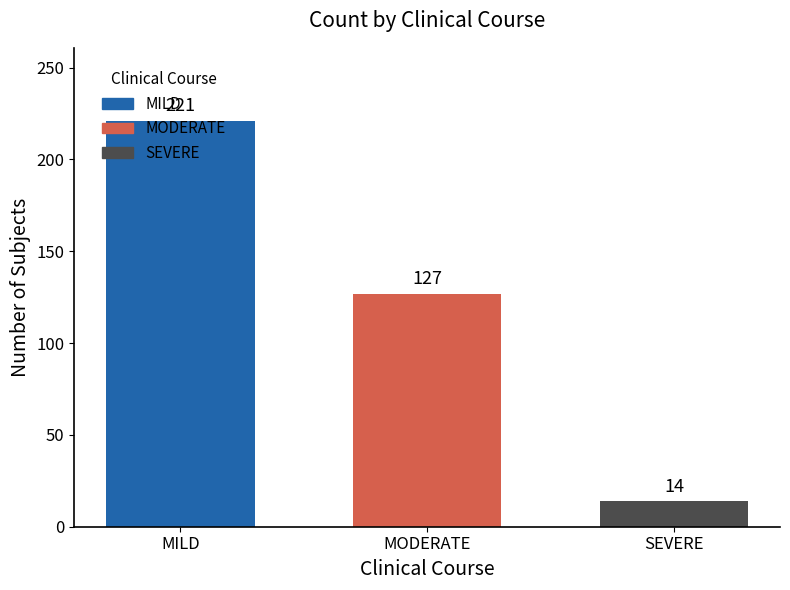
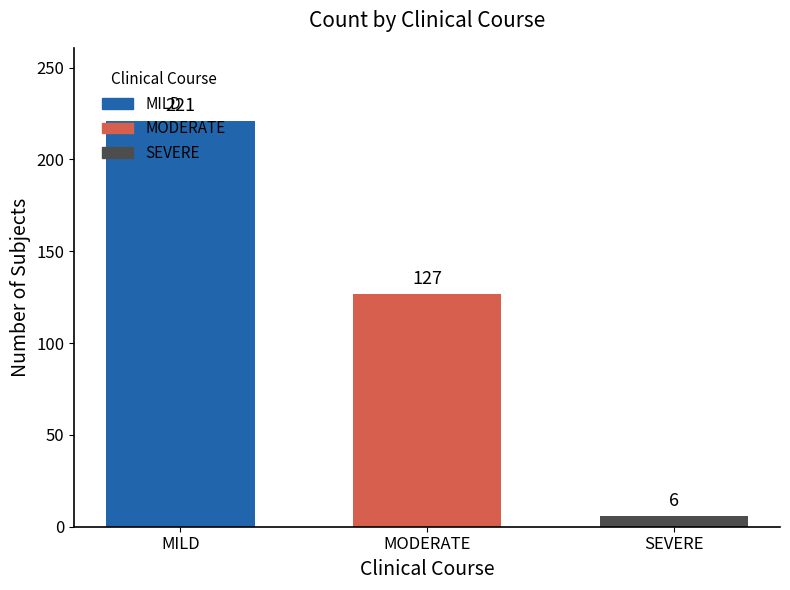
SEVERE: 14 -> 6
